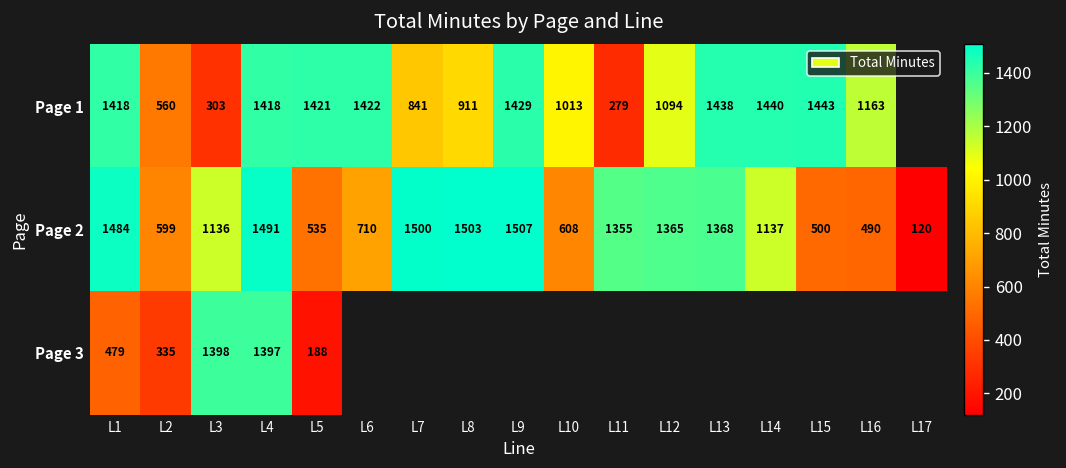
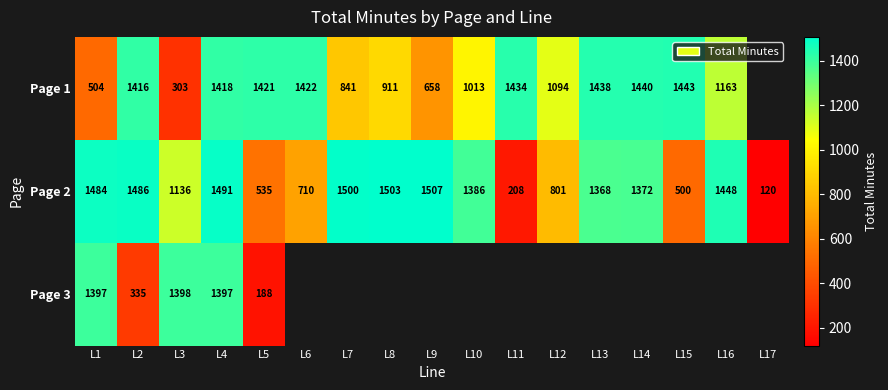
Page 1, L1: 1418 -> 504
Page 1, L2: 560 -> 1416
Page 1, L9: 1429 -> 658
Page 1, L11: 279 -> 1434
Page 2, L2: 599 -> 1486
Page 2, L10: 608 -> 1386
Page 2, L11: 1355 -> 208
Page 2, L12: 1365 -> 801
Page 2, L14: 1137 -> 1372
Page 2, L16: 490 -> 1448
Page 3, L1: 479 -> 1397
